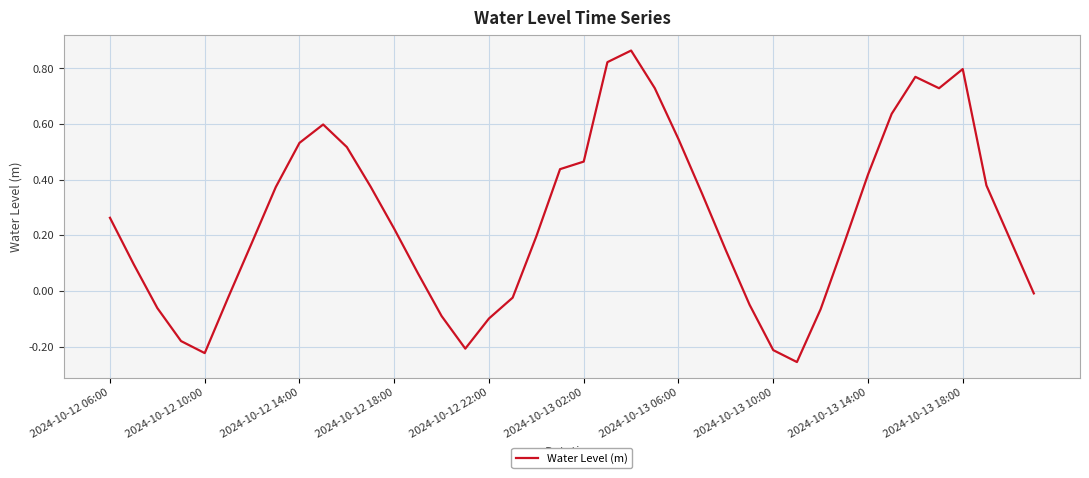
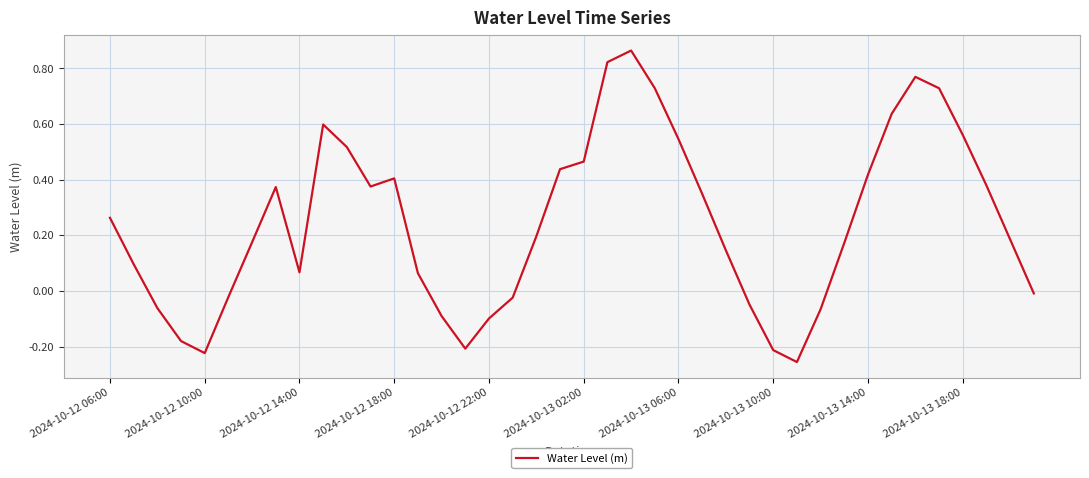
2024-10-12 14:00: 0.53 -> 0.07
2024-10-12 18:00: 0.22 -> 0.40
2024-10-13 18:00: 0.80 -> 0.56
